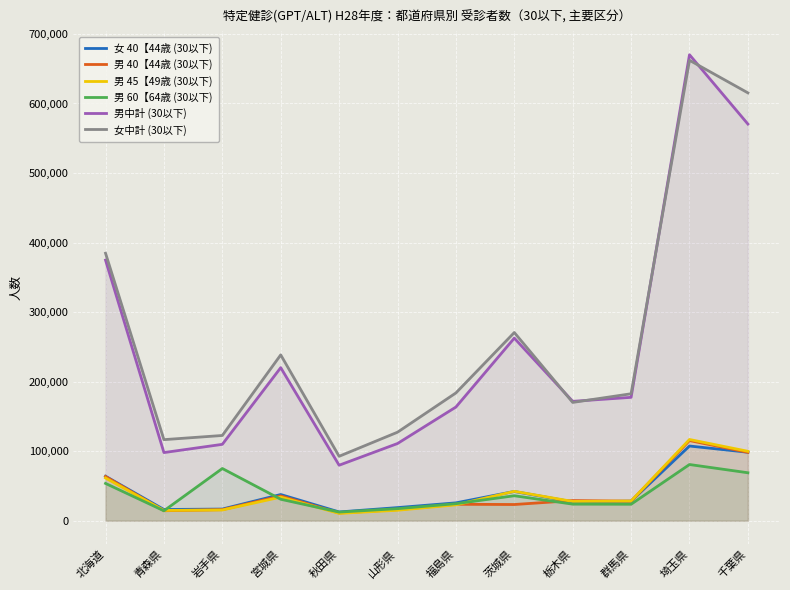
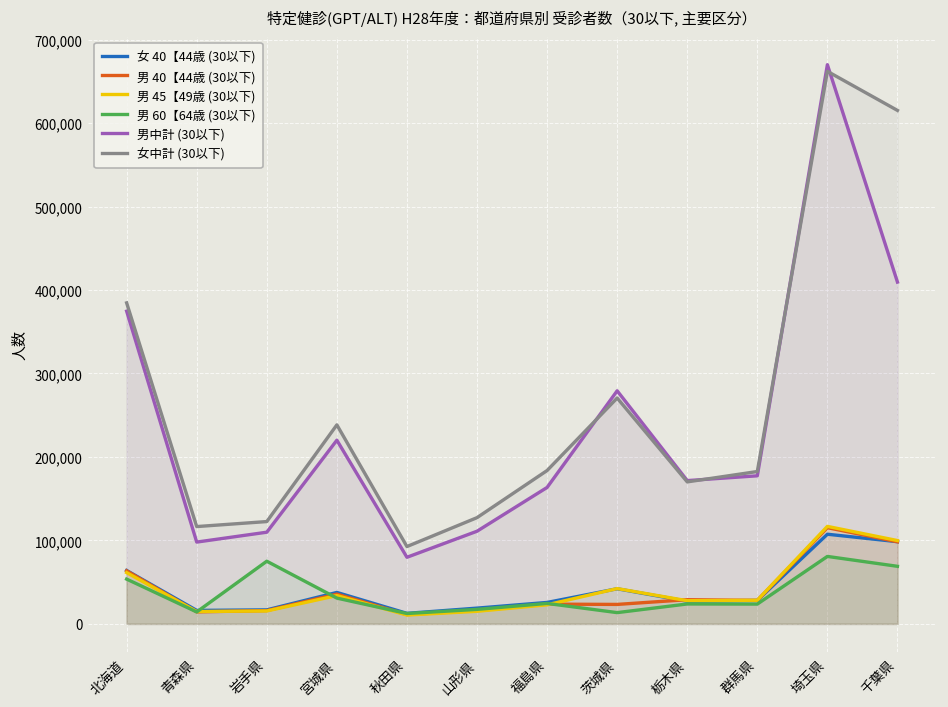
男 60【64歳 (30以下), 茨城県: 40,000 -> 10,000
男中計 (30以下), 茨城県: 260,000 -> 280,000
男中計 (30以下), 千葉県: 570,000 -> 410,000
